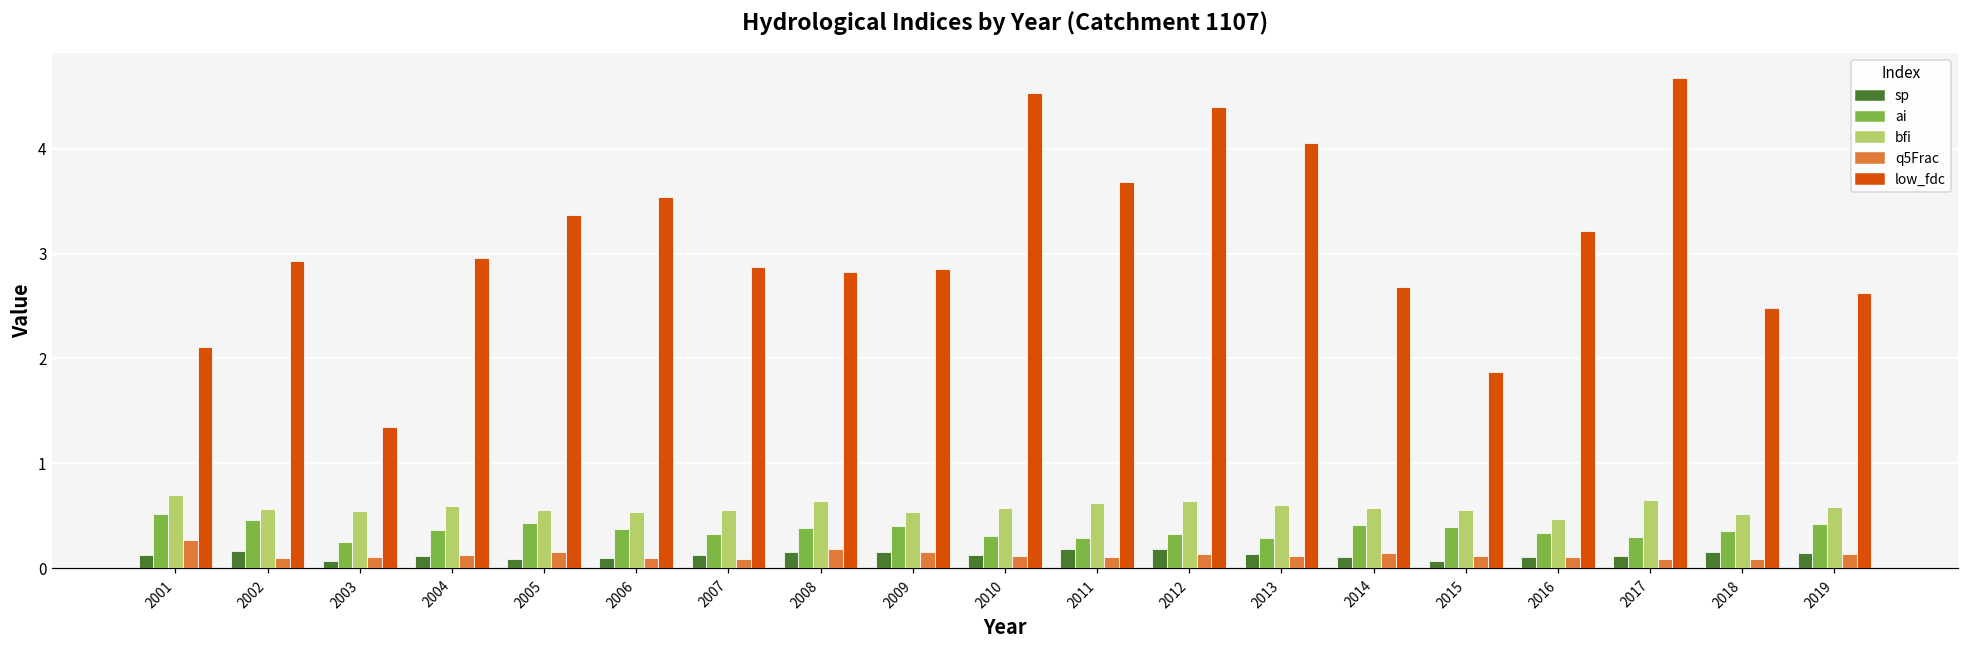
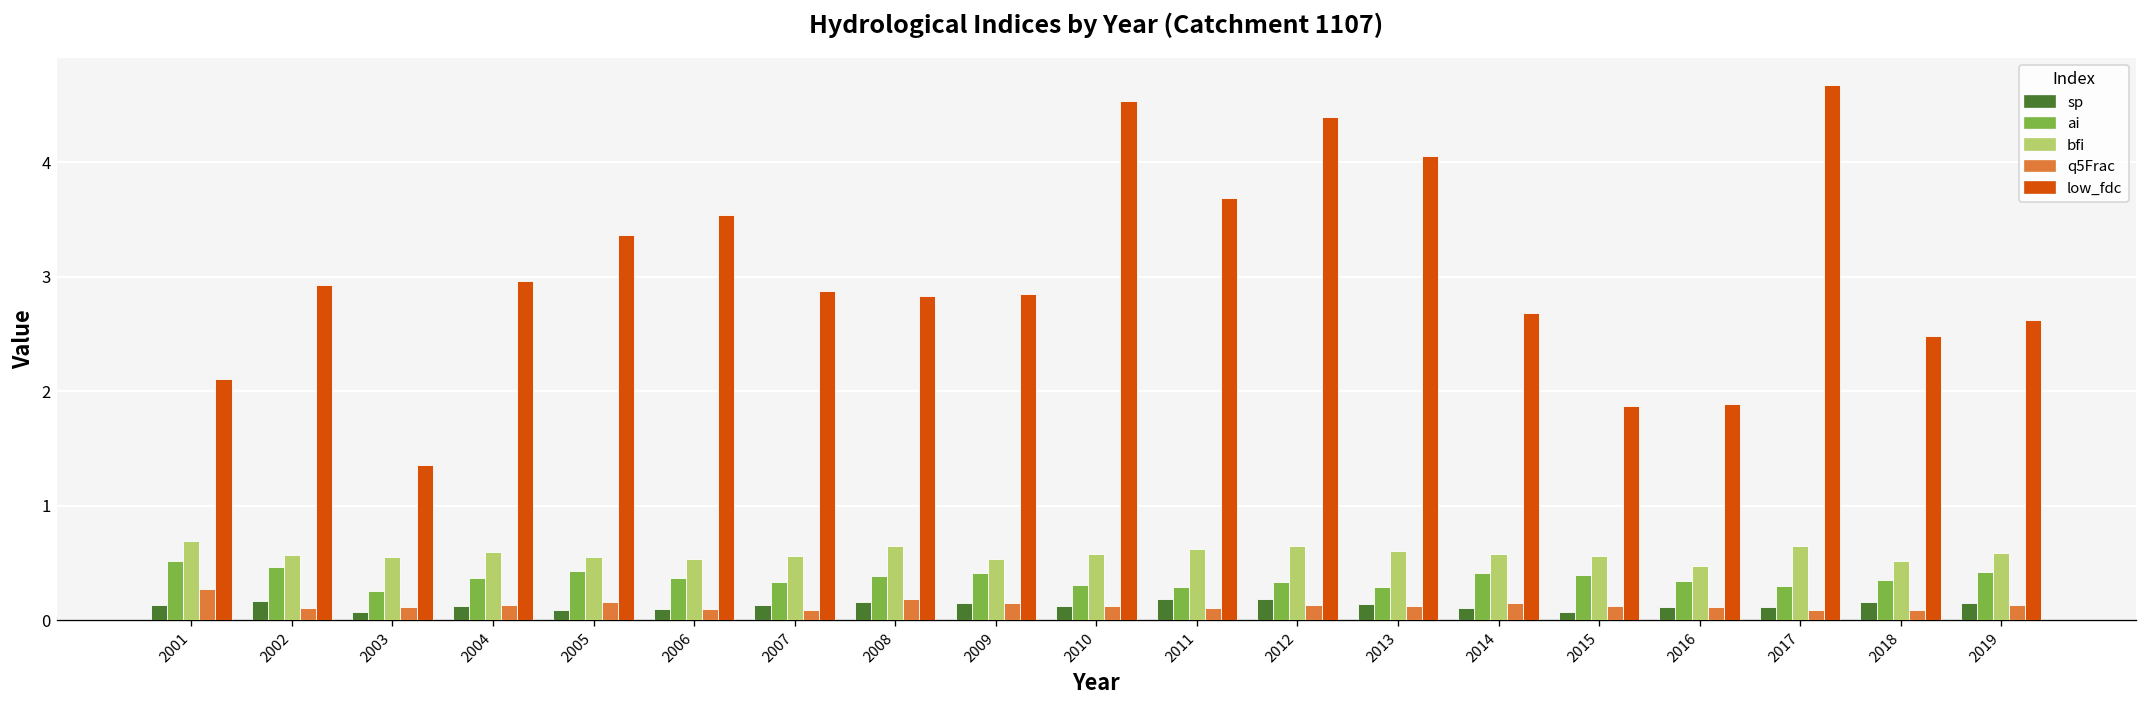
low_fdc, 2016: 3.2 -> 1.9
